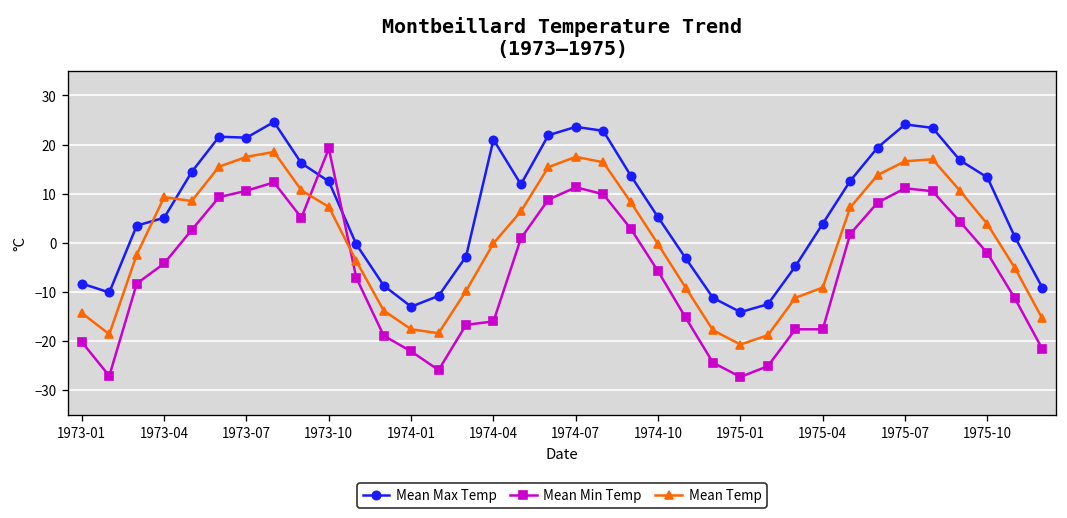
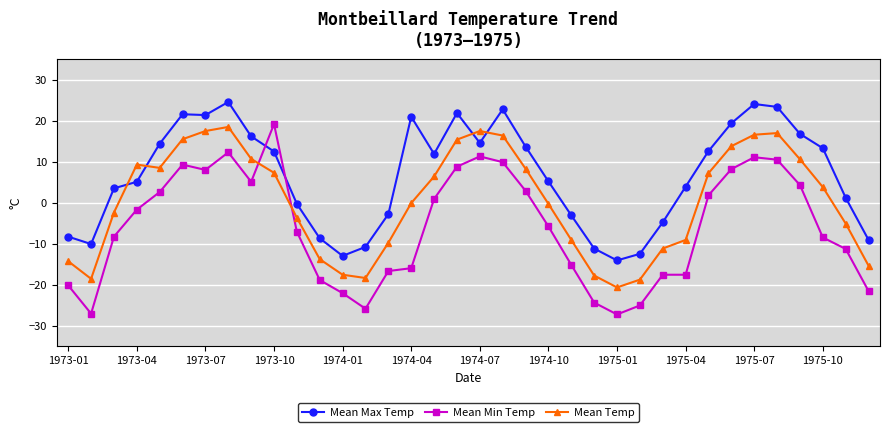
Mean Min Temp, 1973-04: -4 -> -2
Mean Min Temp, 1973-07: 11 -> 8
Mean Max Temp, 1974-07: 24 -> 15
Mean Min Temp, 1975-10: -2 -> -9
